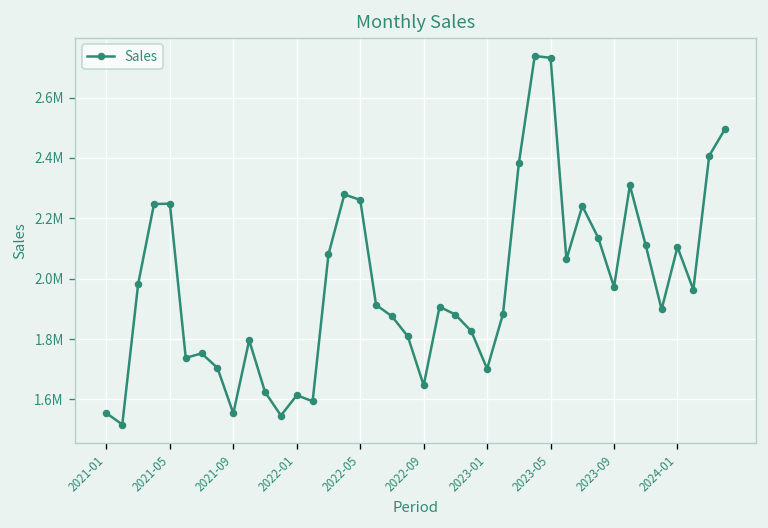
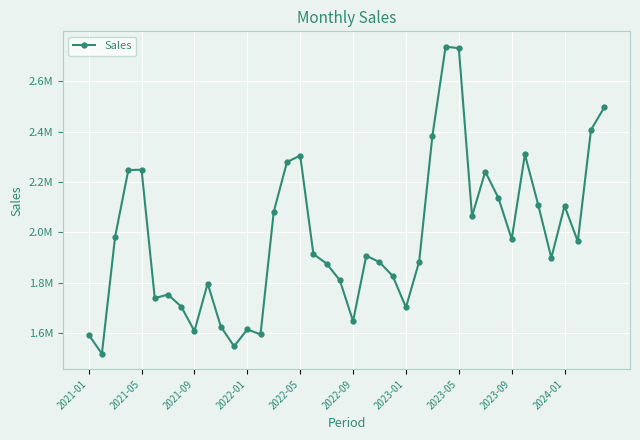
2021-01: 1550000 -> 1590000
2021-09: 1550000 -> 1610000
2022-05: 2260000 -> 2310000
